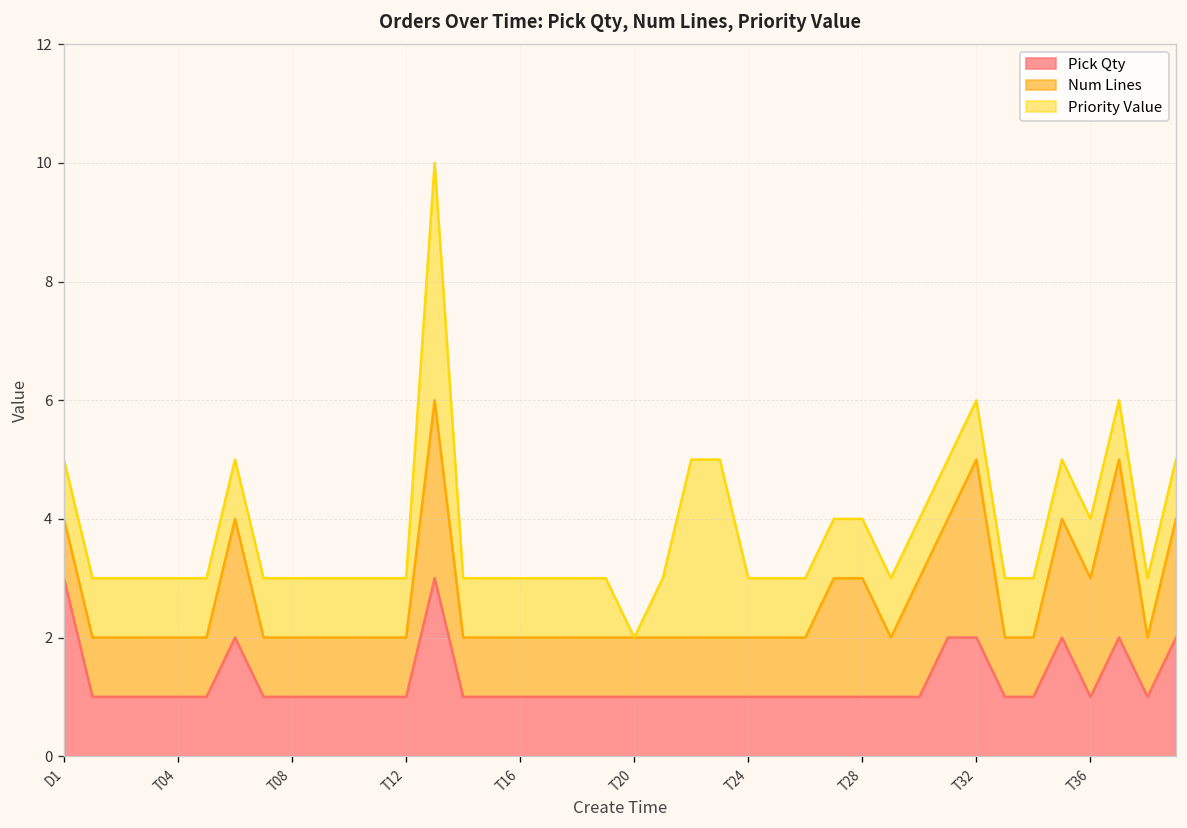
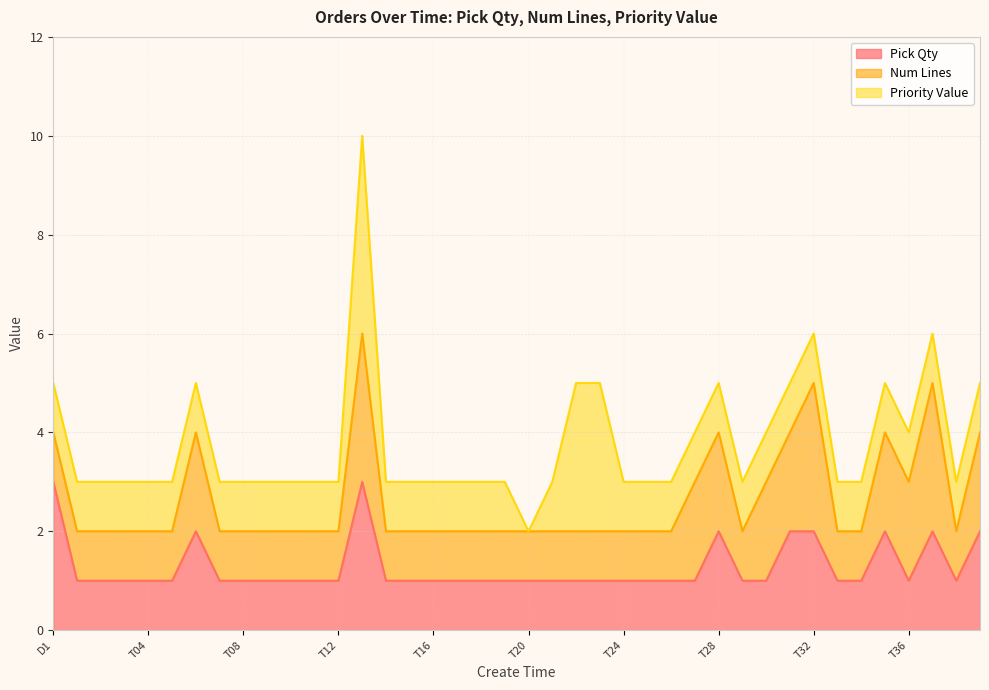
Pick Qty, T28: 1 -> 2
